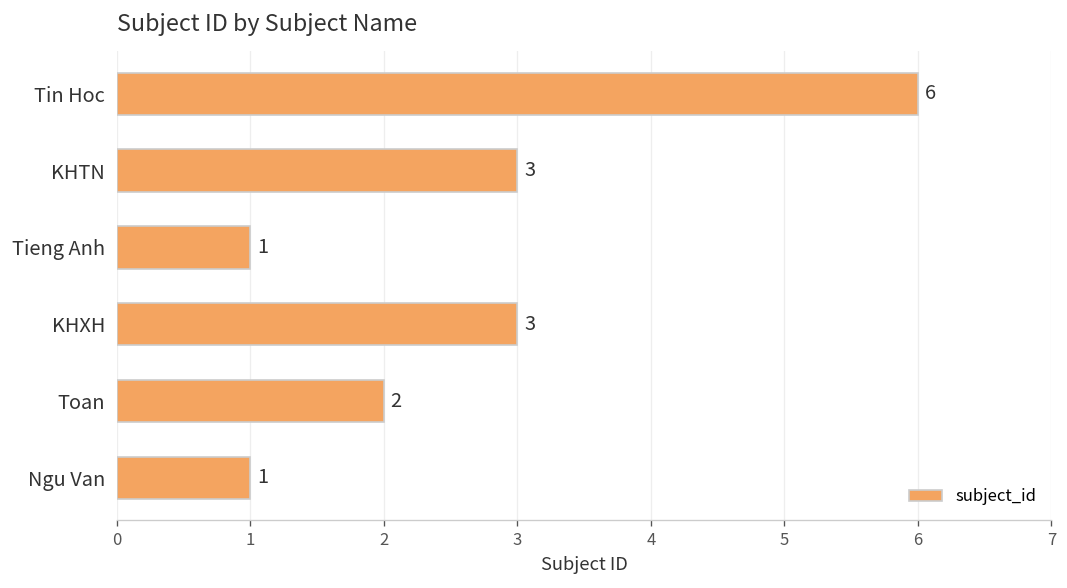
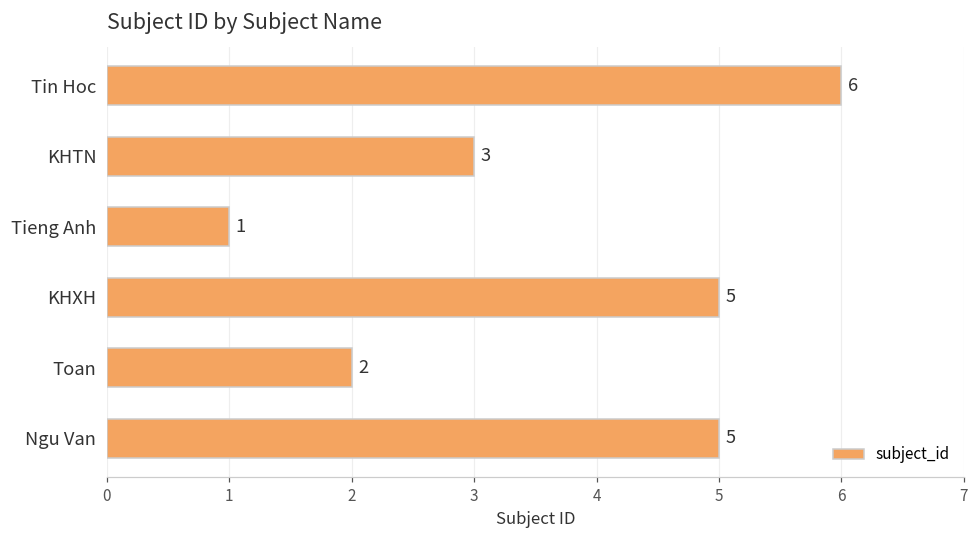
KHXH: 3 -> 5
Ngu Van: 1 -> 5
